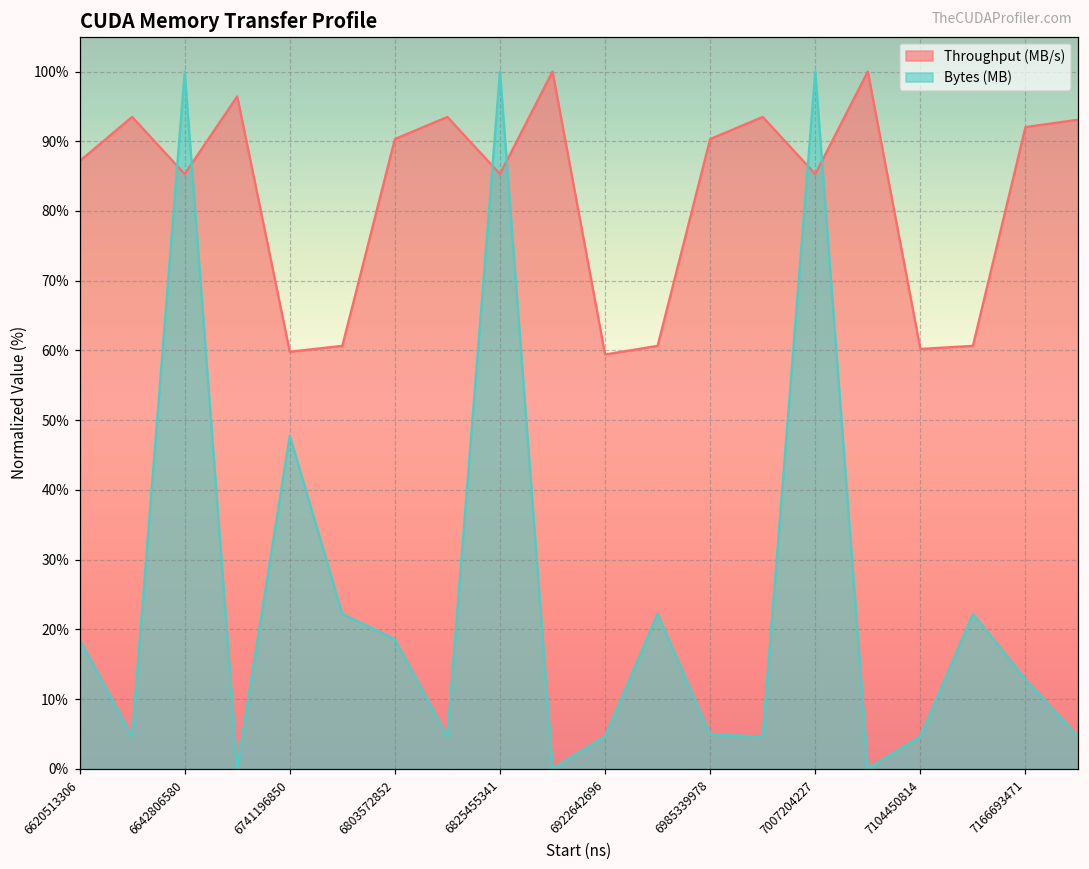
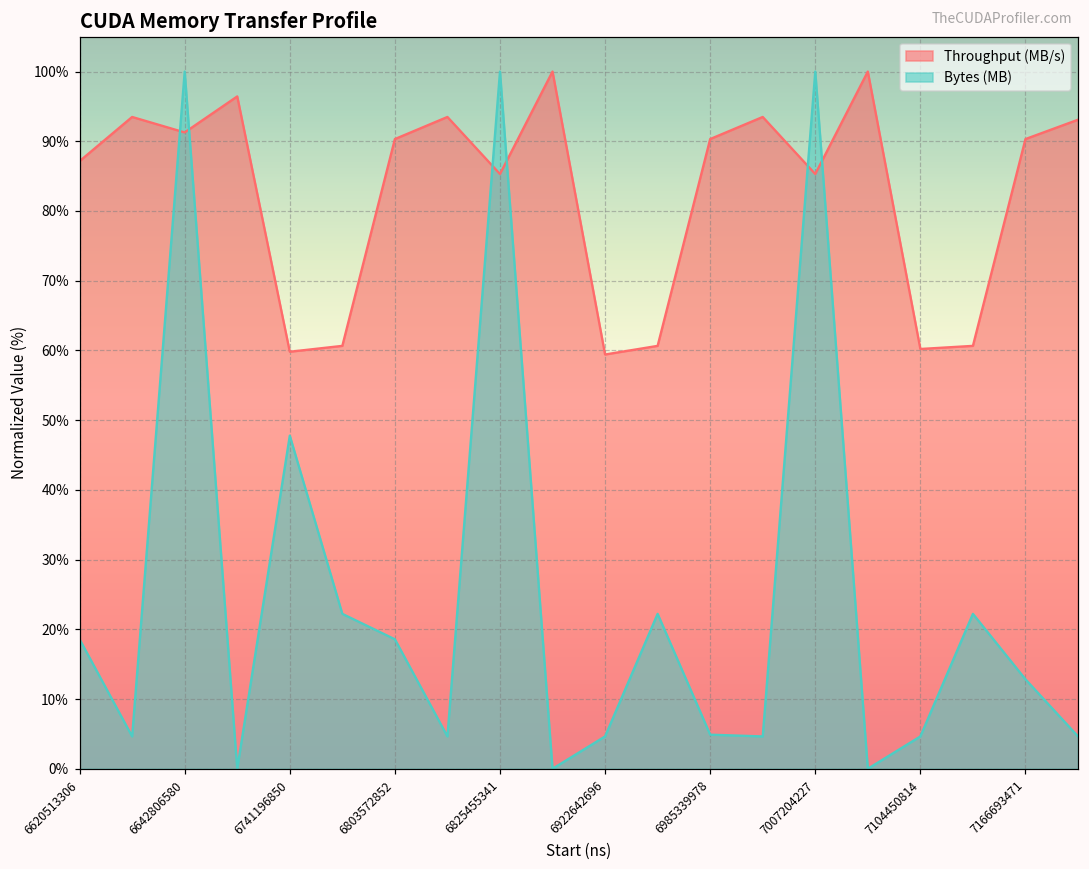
Throughput (MB/s), 6642806580: 85% -> 91%
Throughput (MB/s), 7166693471: 92% -> 90%
